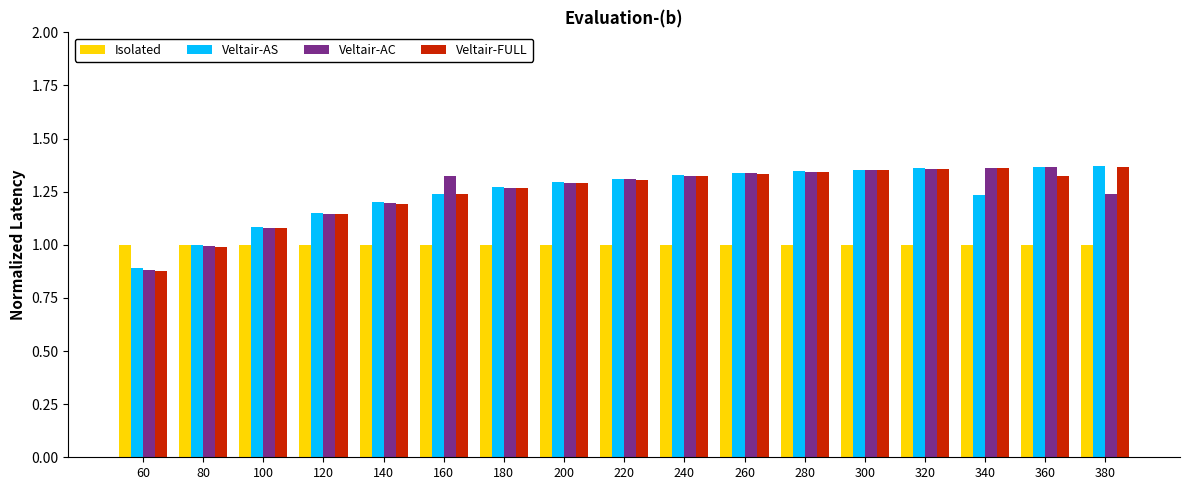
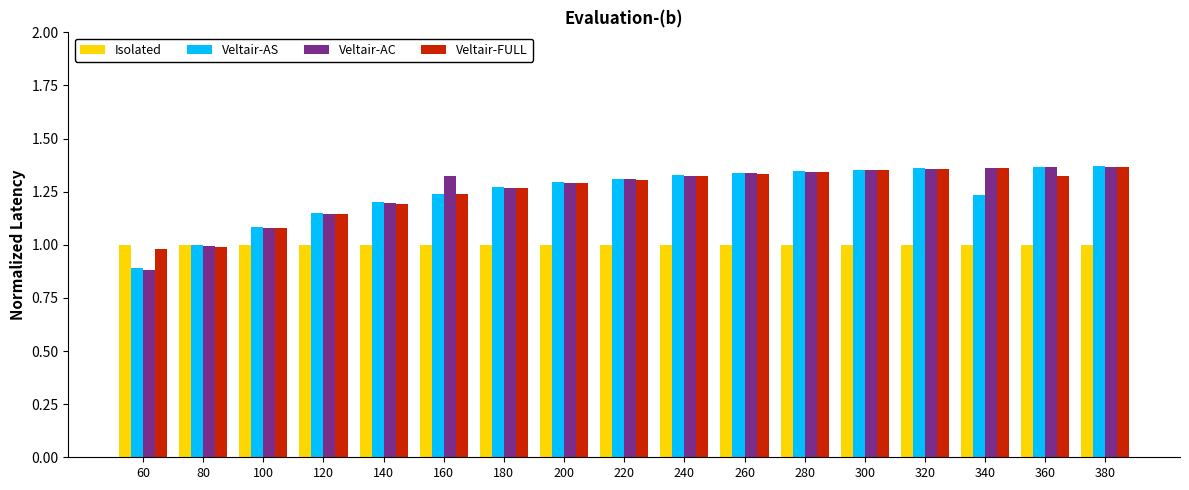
Veltair-FULL, 60: 0.88 -> 0.98
Veltair-AC, 380: 1.24 -> 1.37
